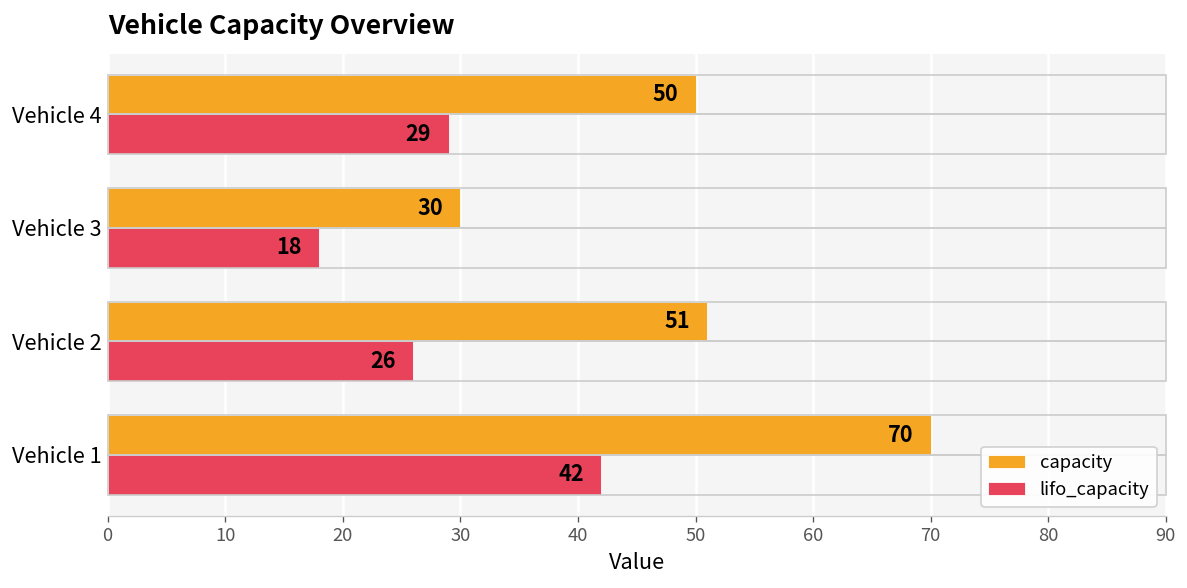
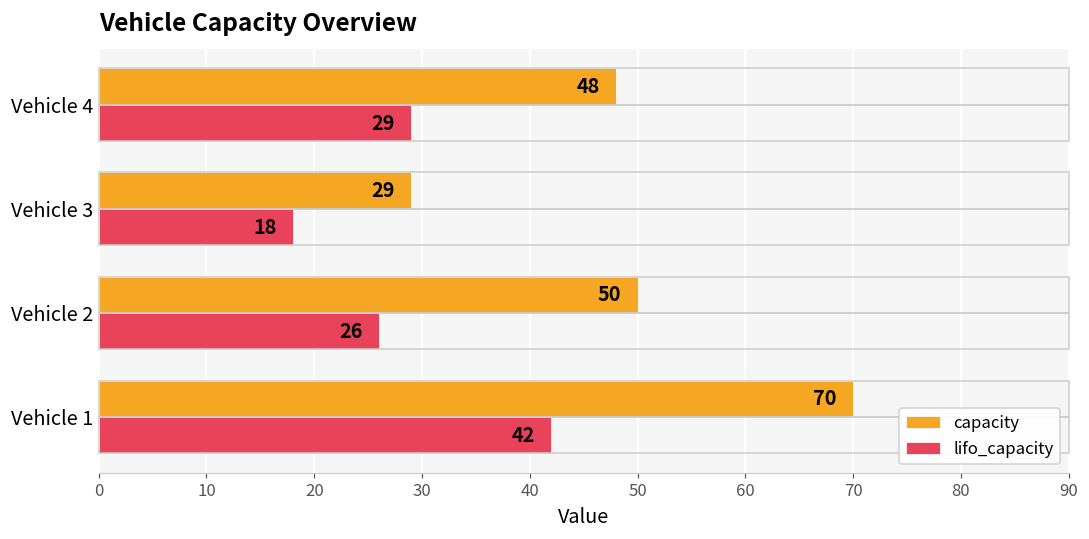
capacity, Vehicle 4: 50 -> 48
capacity, Vehicle 3: 30 -> 29
capacity, Vehicle 2: 51 -> 50
